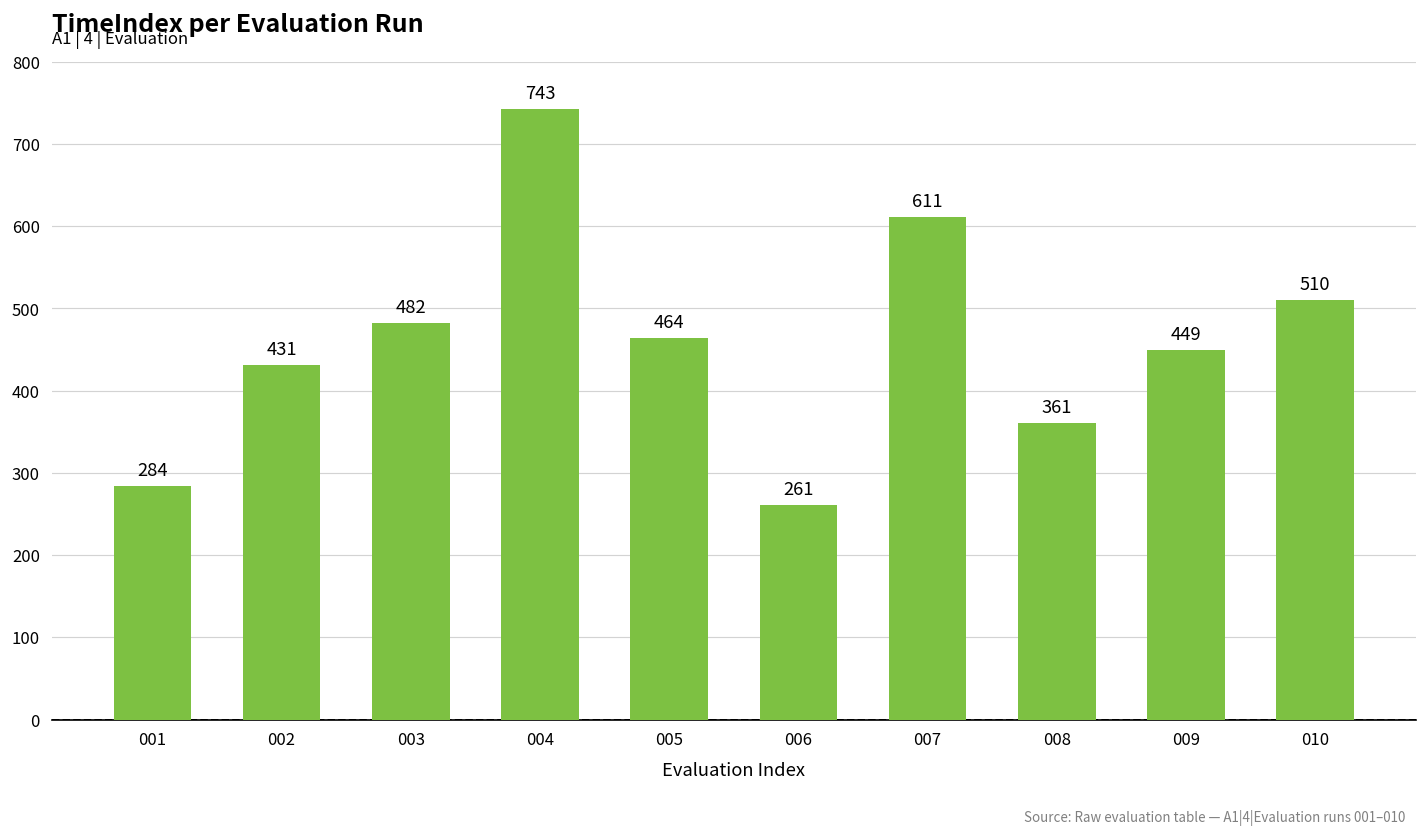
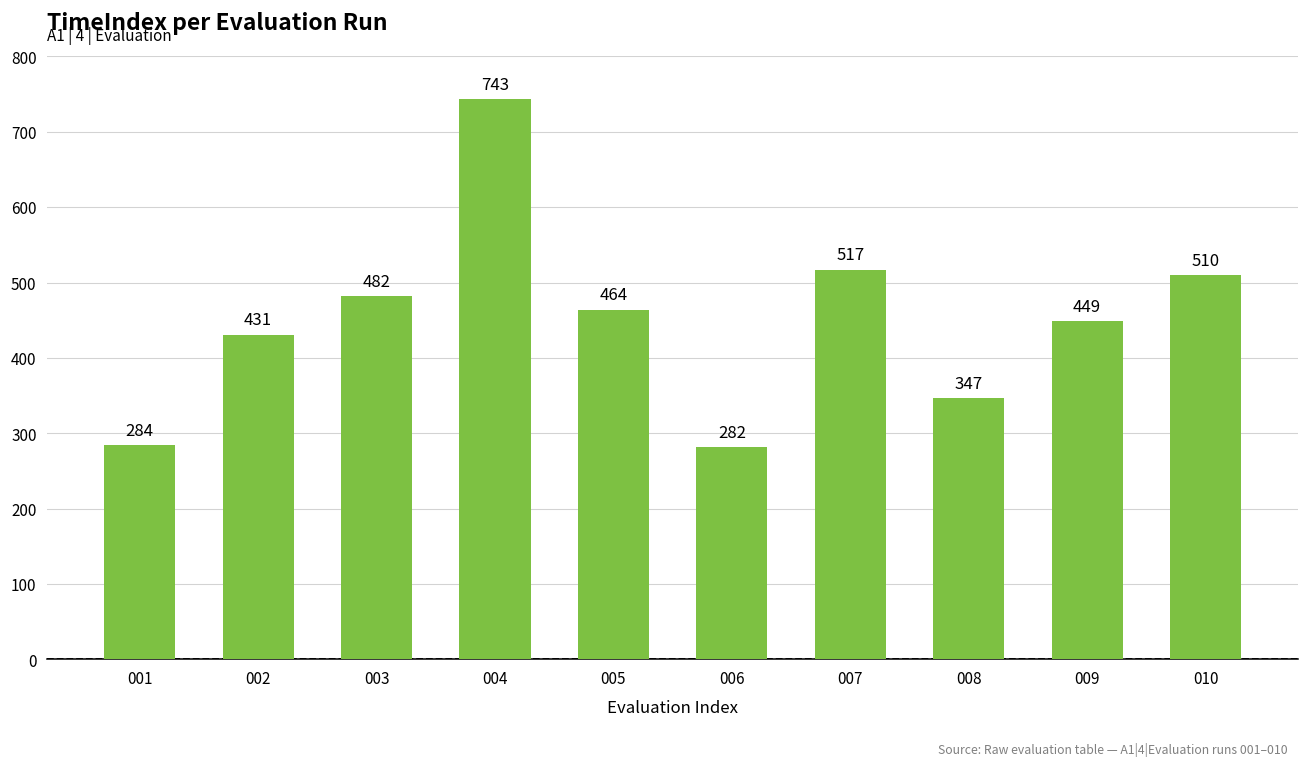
006: 261 -> 282
007: 611 -> 517
008: 361 -> 347
